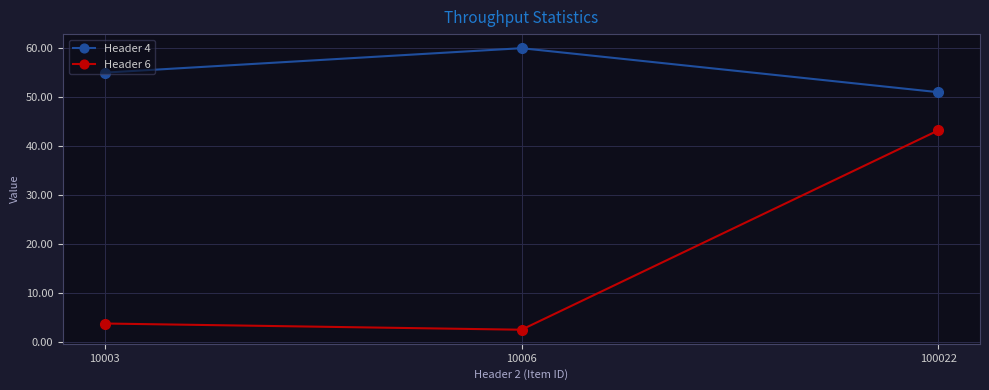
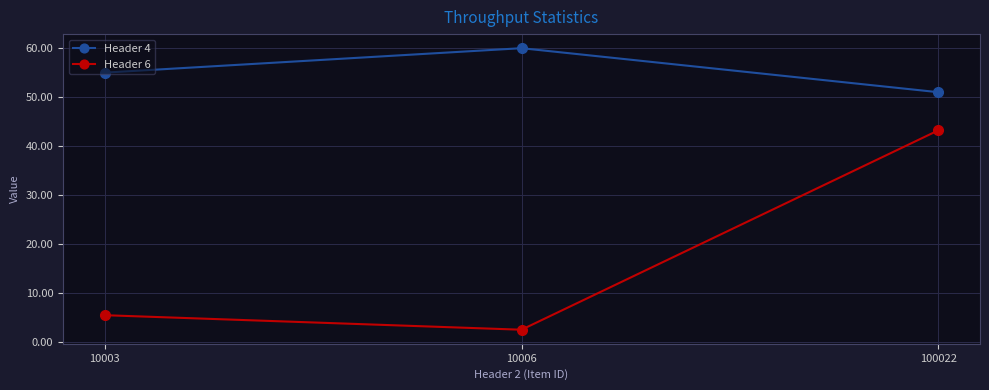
Header 6, 10003: 4 -> 5
